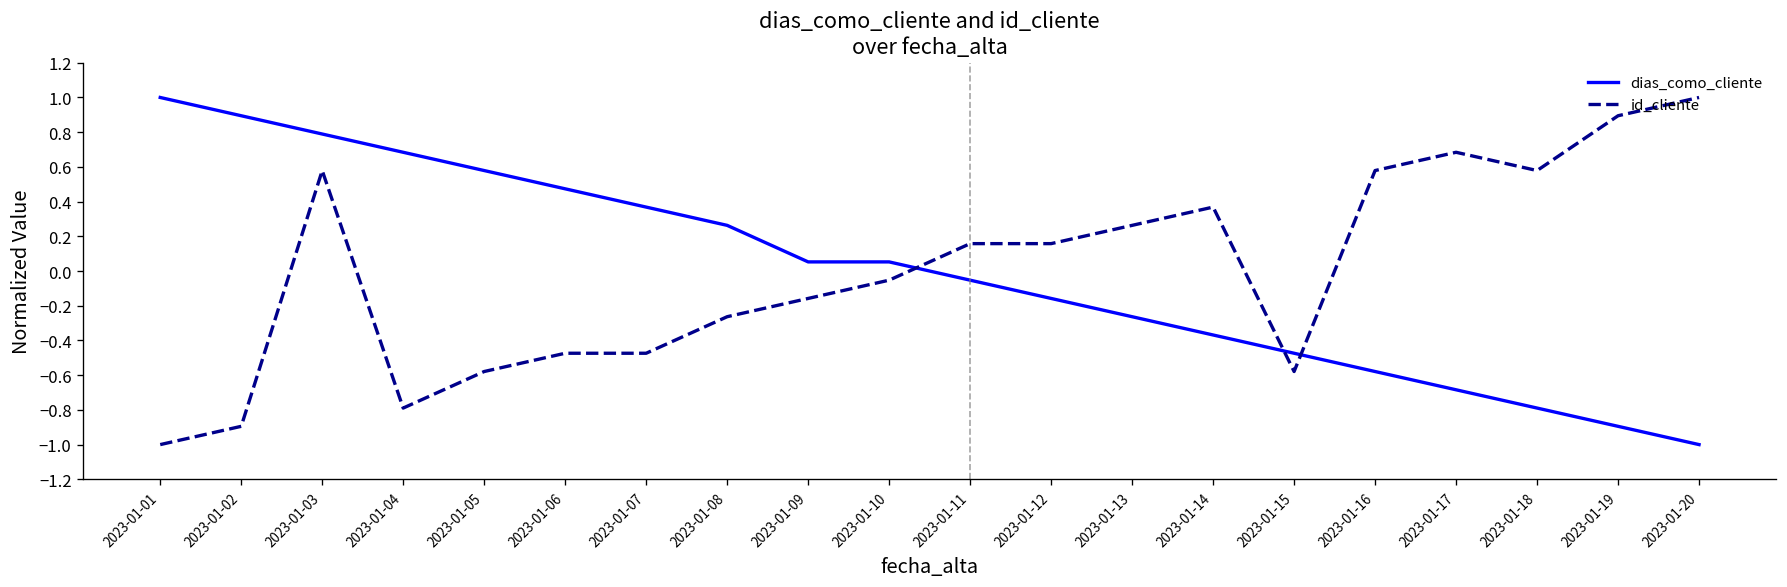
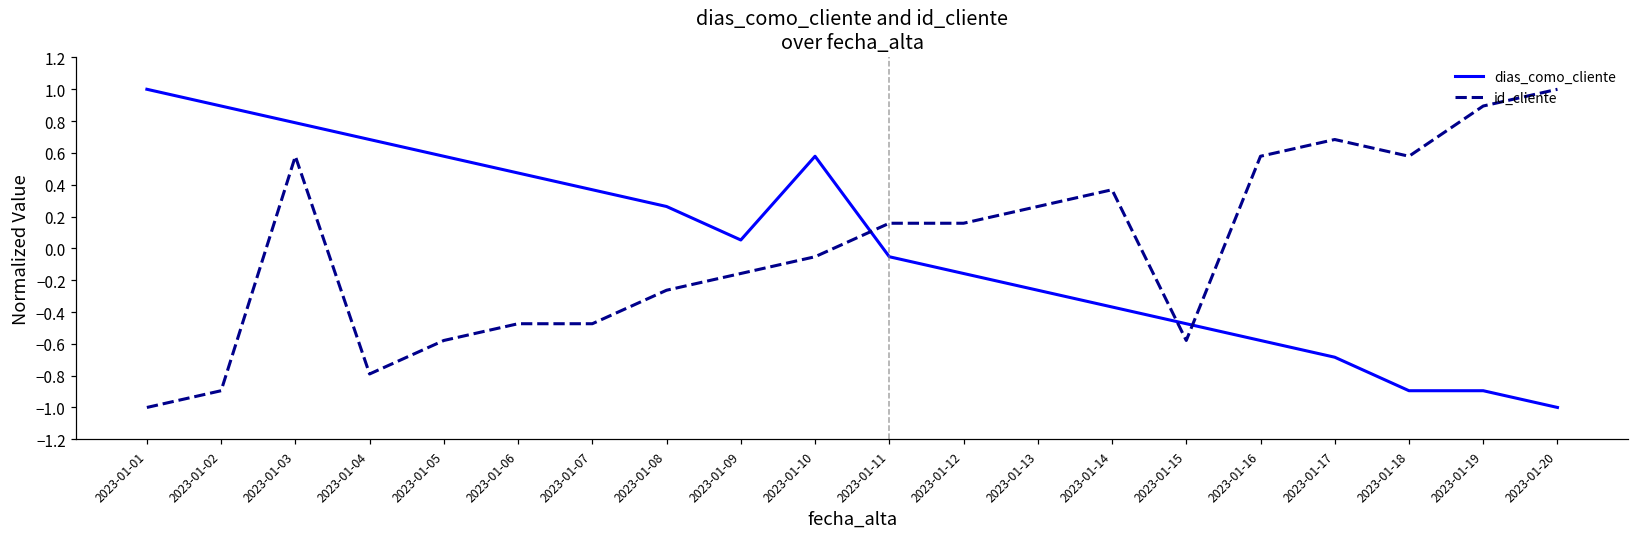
dias_como_cliente, 2023-01-10: 0.05 -> 0.58
dias_como_cliente, 2023-01-18: -0.79 -> -0.89
